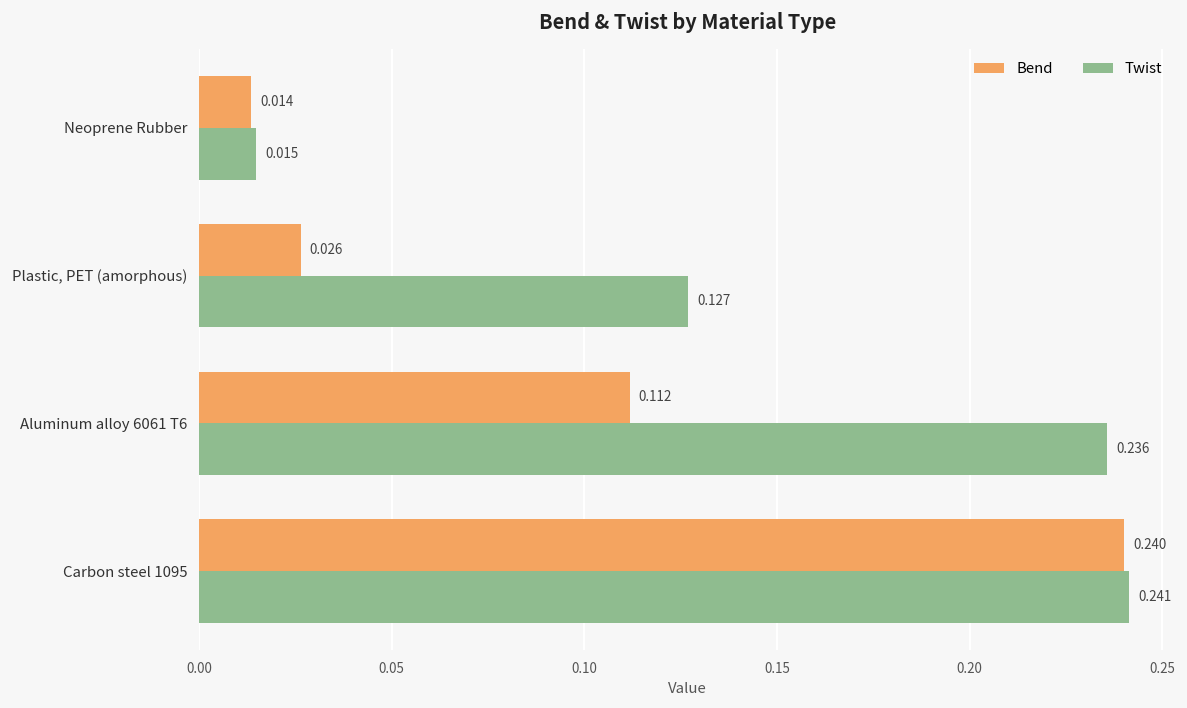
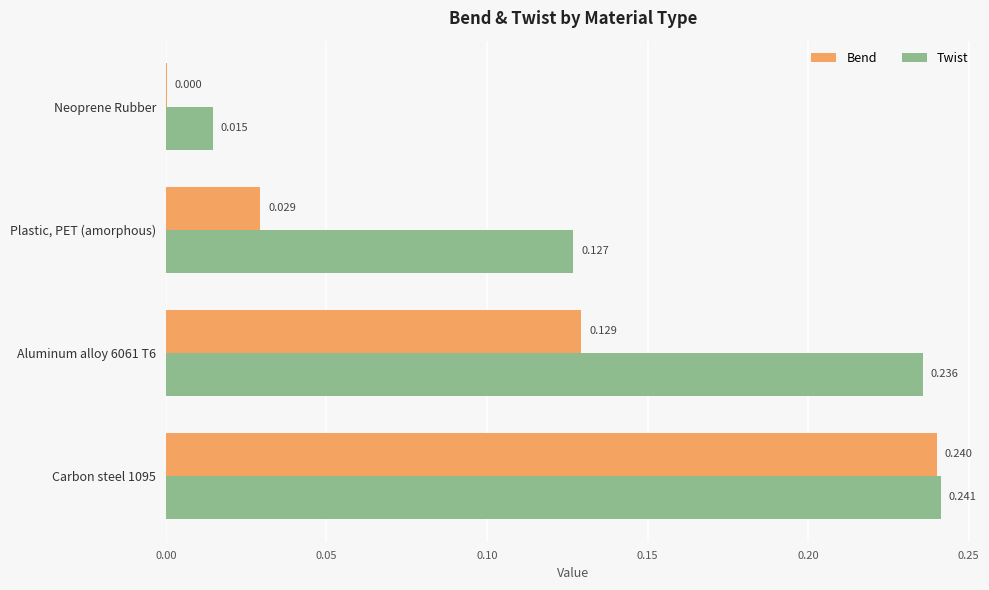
Bend, Neoprene Rubber: 0.014 -> 0.000
Bend, Plastic, PET (amorphous): 0.026 -> 0.029
Bend, Aluminum alloy 6061 T6: 0.112 -> 0.129
